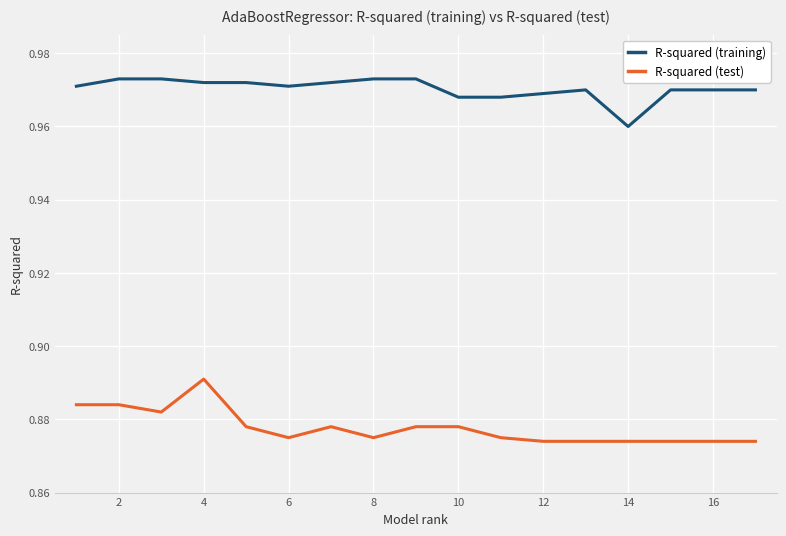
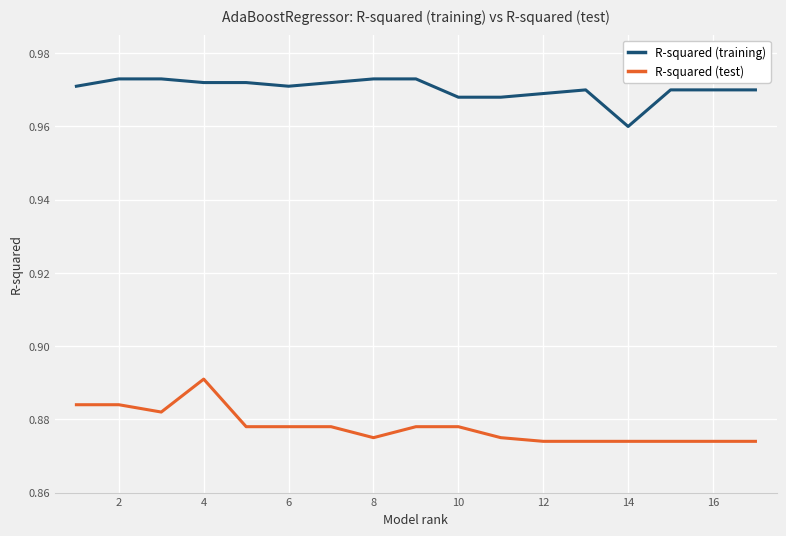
R-squared (test), 6: 0.875 -> 0.878
